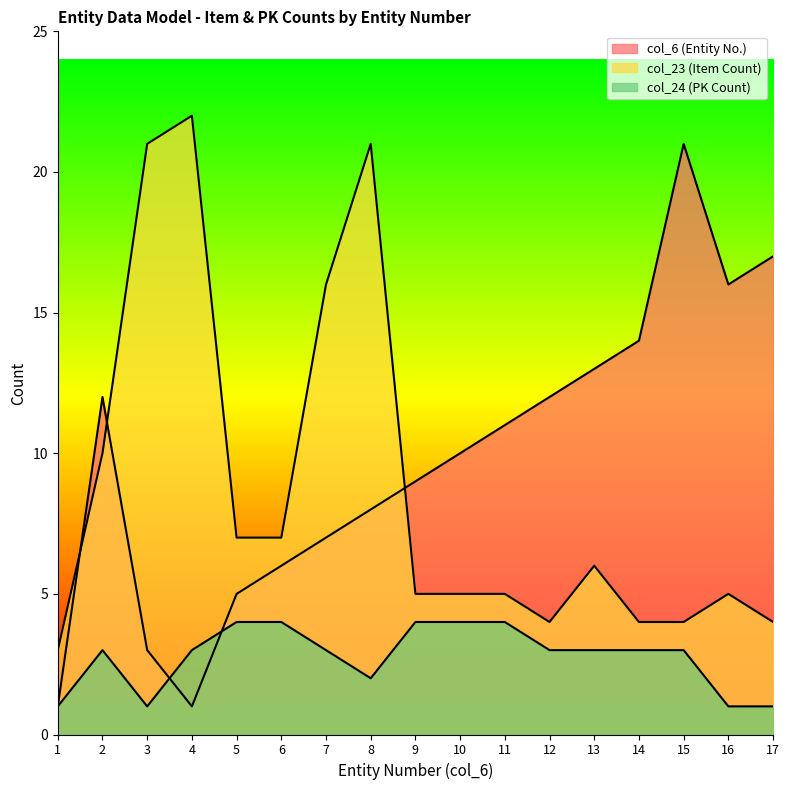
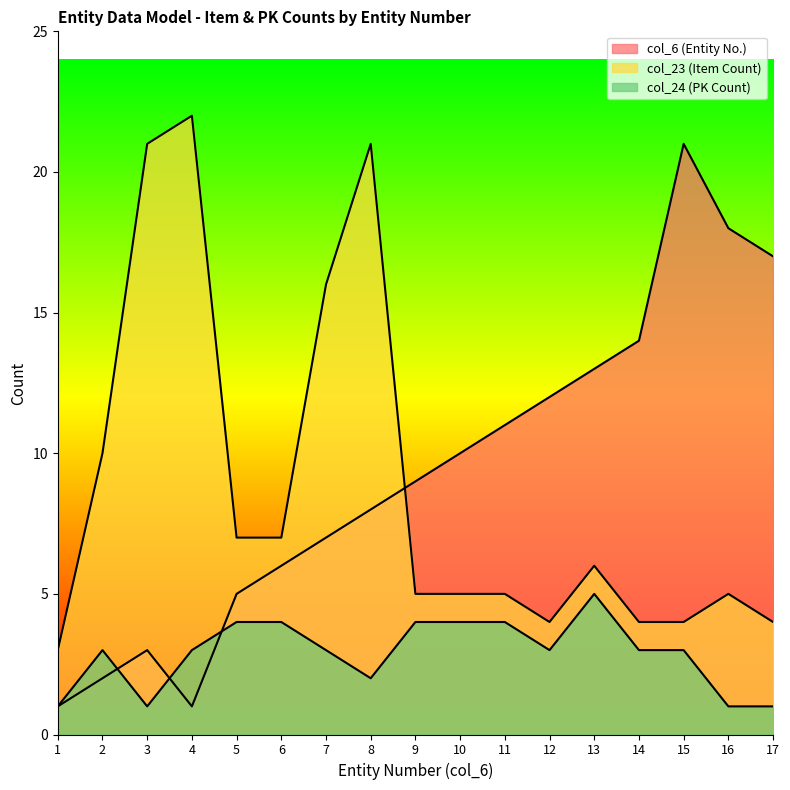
col_6 (Entity No.), 2: 12 -> 2
col_24 (PK Count), 13: 3 -> 5
col_6 (Entity No.), 16: 16 -> 18
